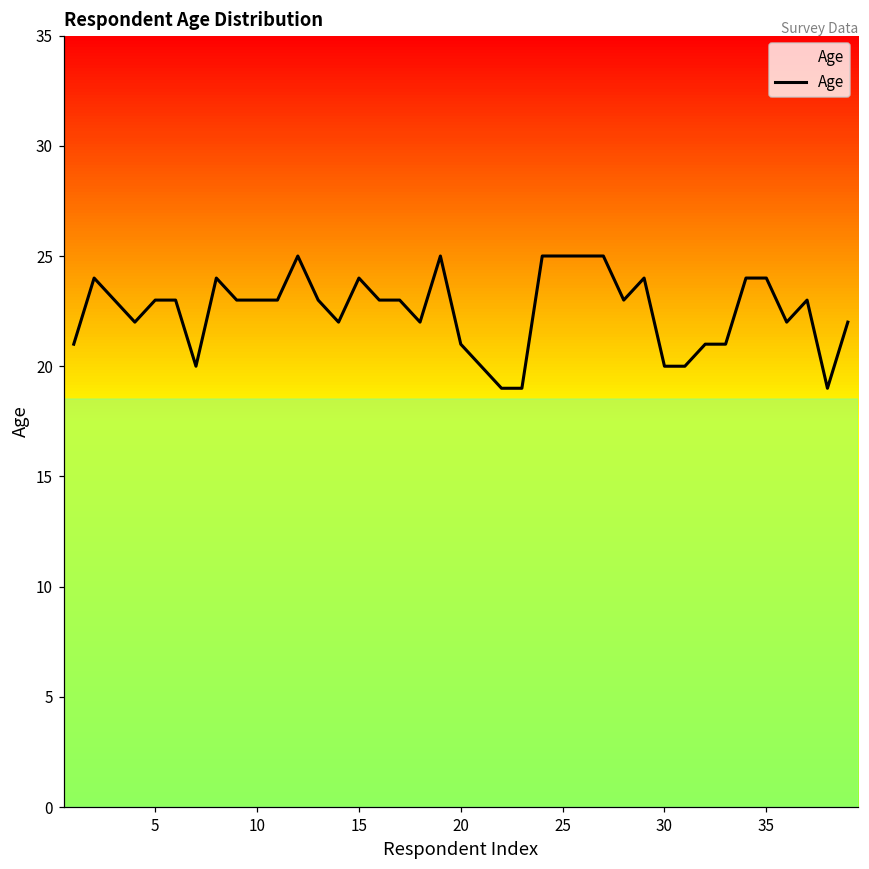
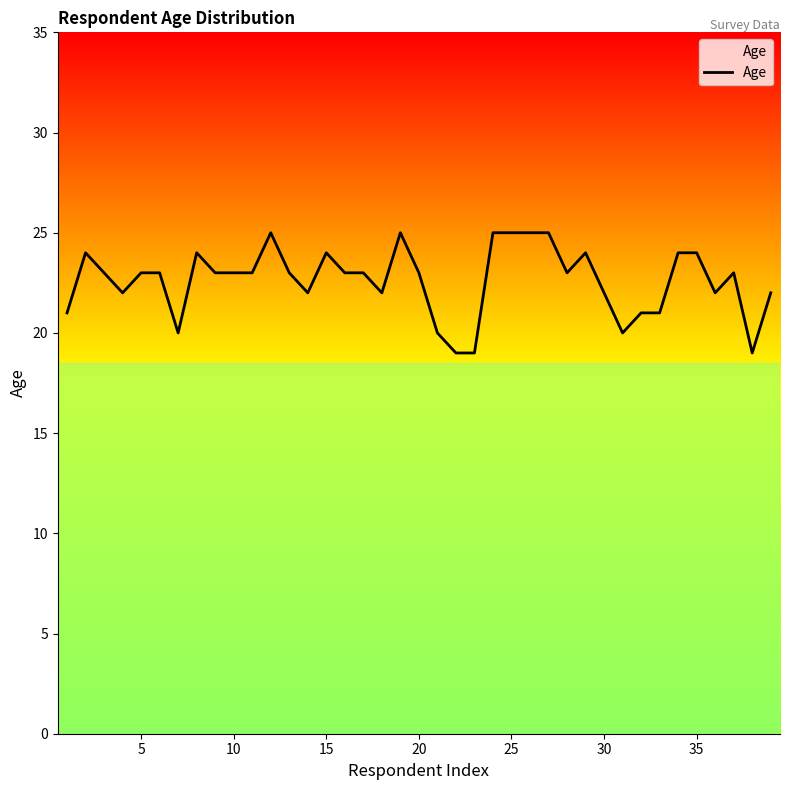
20: 21 -> 23
30: 20 -> 22
